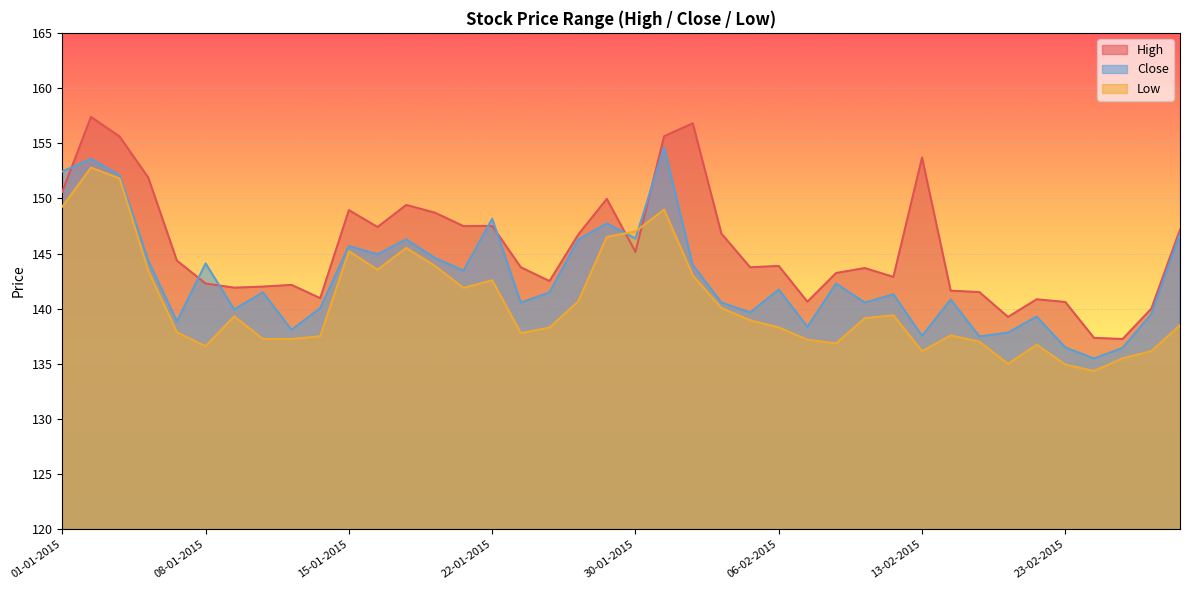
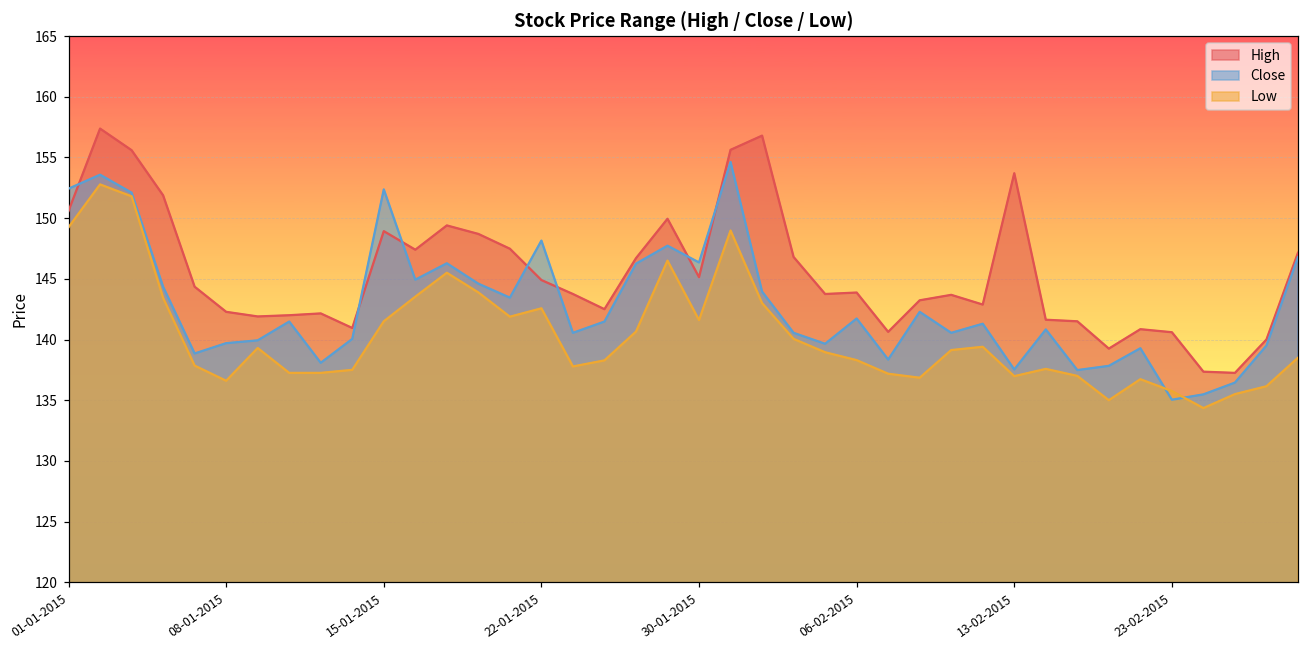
Close, 08-01-2015: 144.1 -> 139.7
Close, 15-01-2015: 145.7 -> 152.4
Low, 15-01-2015: 145.2 -> 141.5
High, 22-01-2015: 147.5 -> 144.9
Low, 30-01-2015: 147.0 -> 141.6
Low, 13-02-2015: 136.1 -> 137.0
Close, 23-02-2015: 136.5 -> 135.0
Low, 23-02-2015: 134.9 -> 135.8
